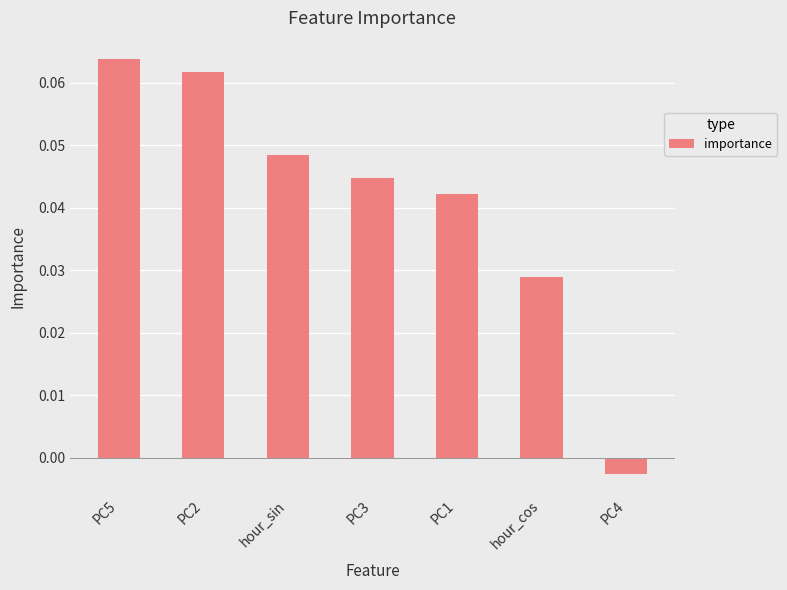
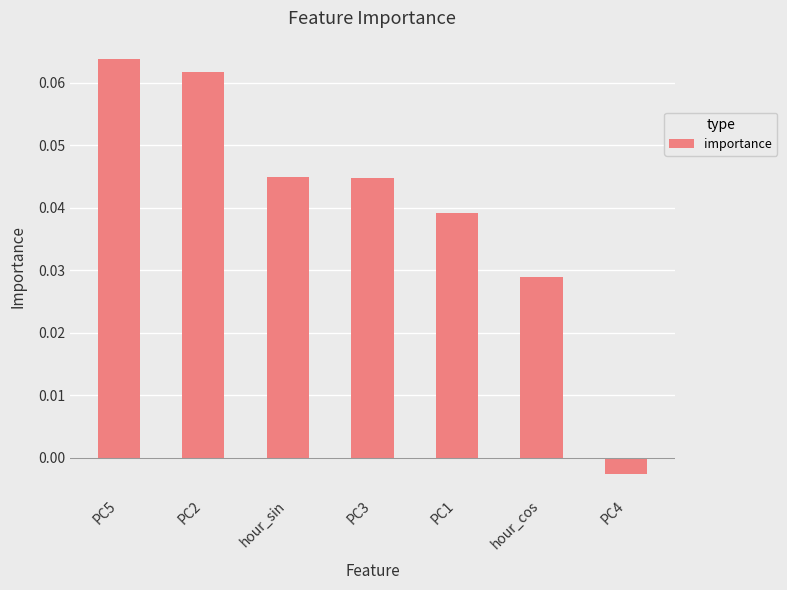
hour_sin: 0.048 -> 0.045
PC1: 0.042 -> 0.039
